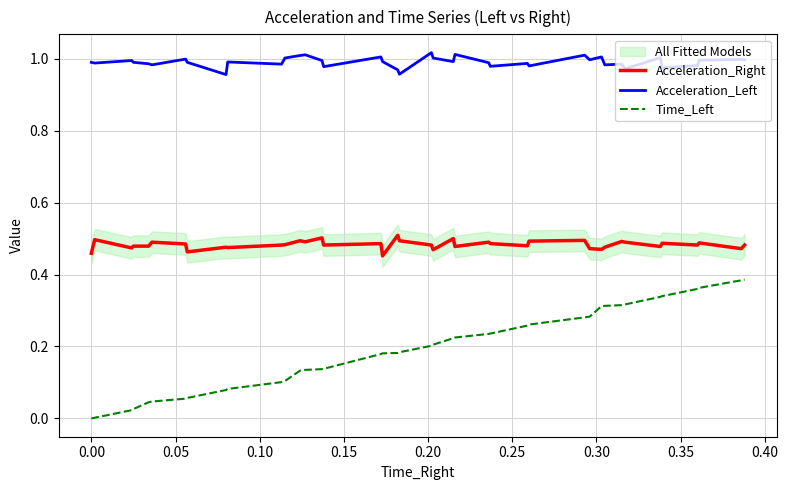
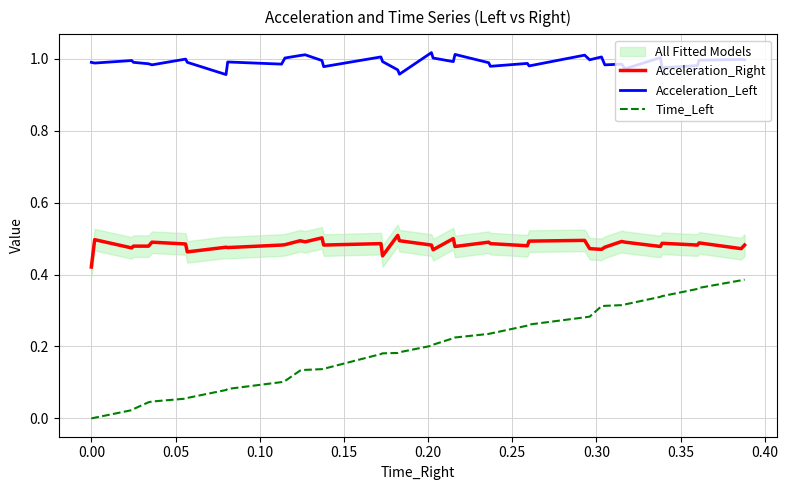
Acceleration_Right, 0.00: 0.46 -> 0.42
